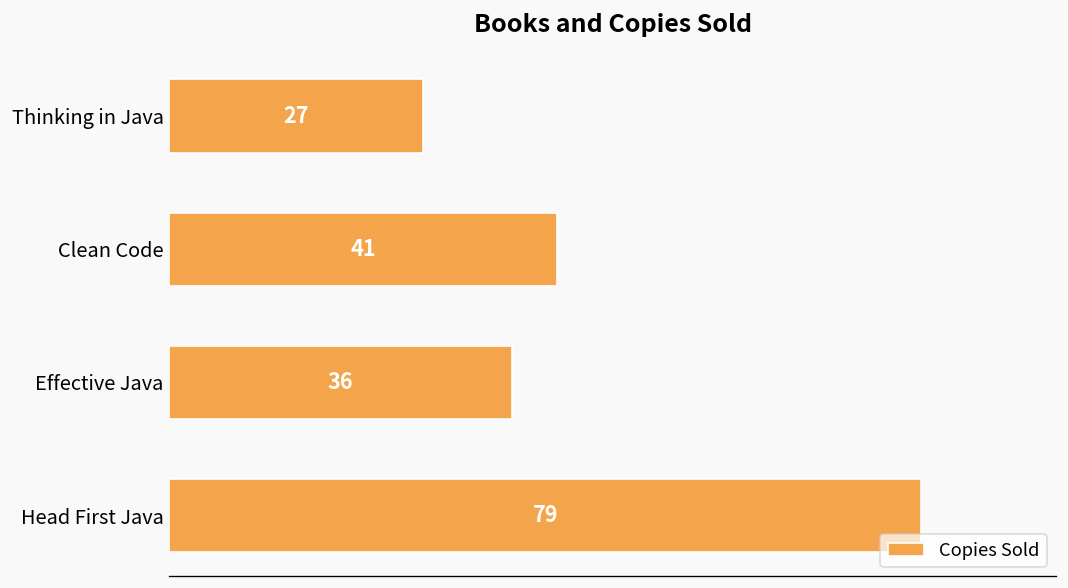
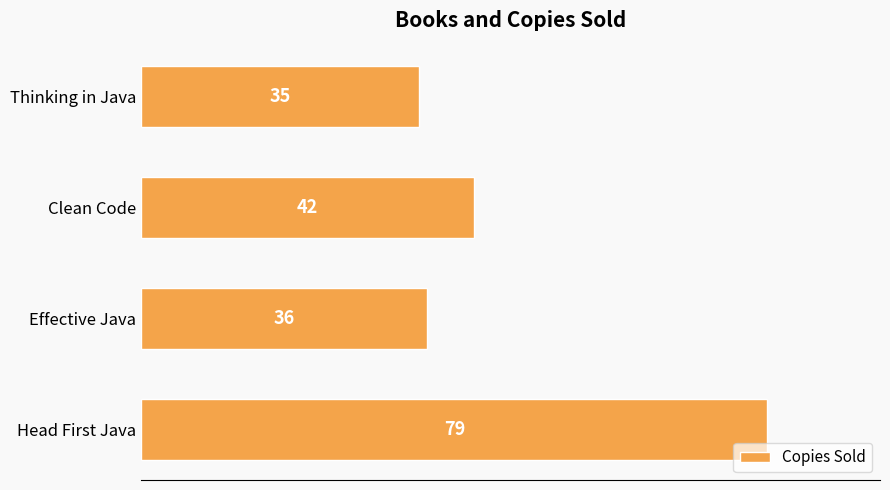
Thinking in Java: 27 -> 35
Clean Code: 41 -> 42
